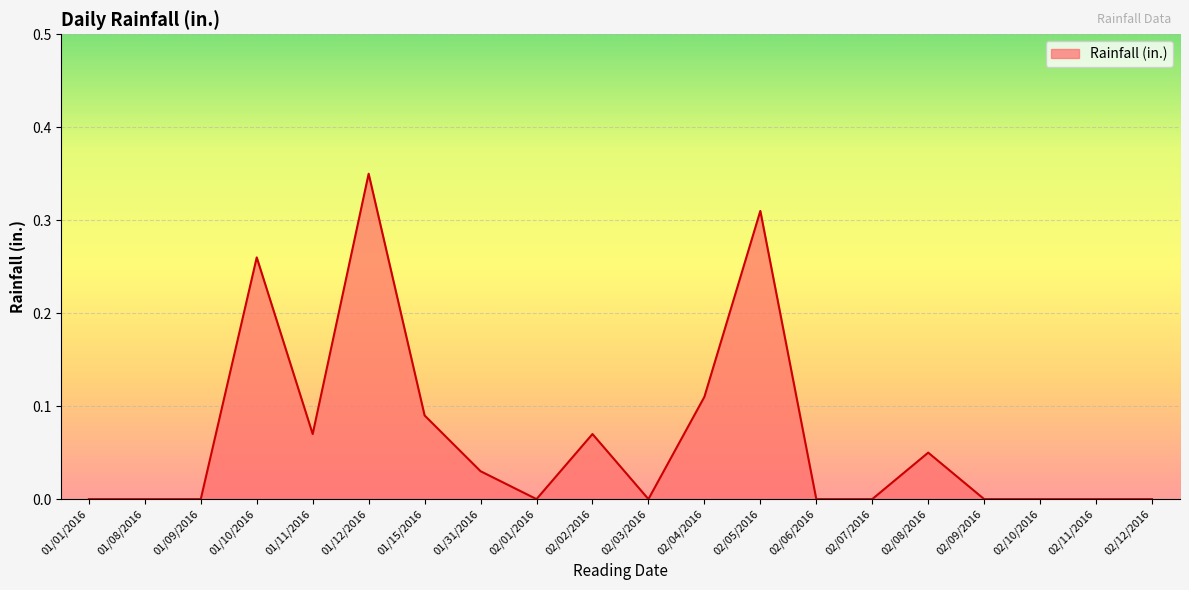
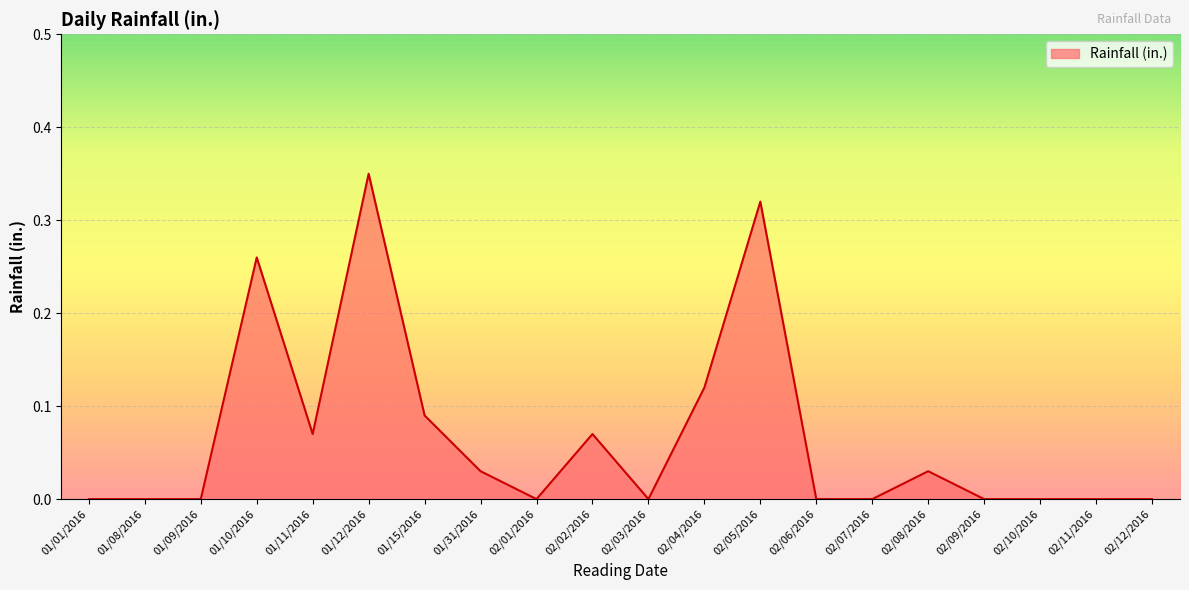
02/04/2016: 0.11 -> 0.12
02/05/2016: 0.31 -> 0.32
02/08/2016: 0.05 -> 0.03
